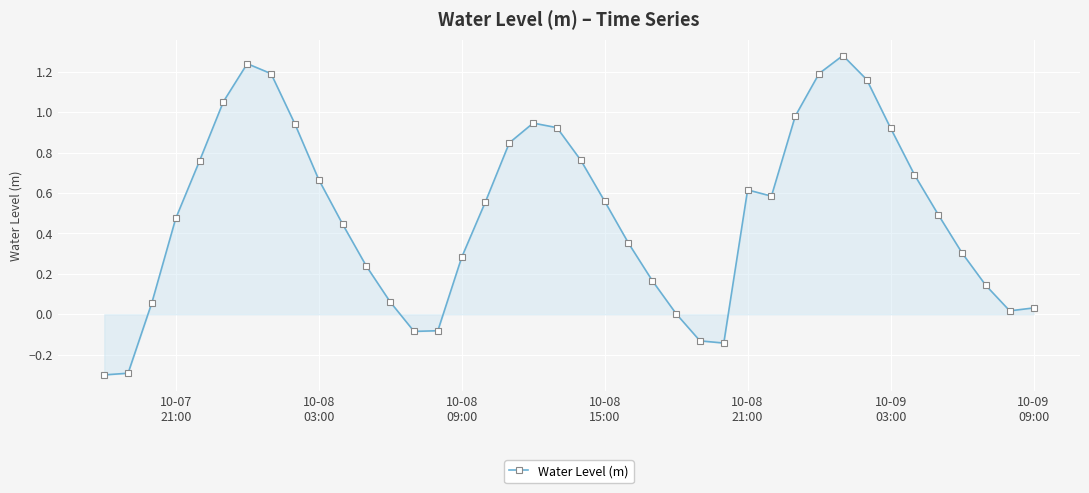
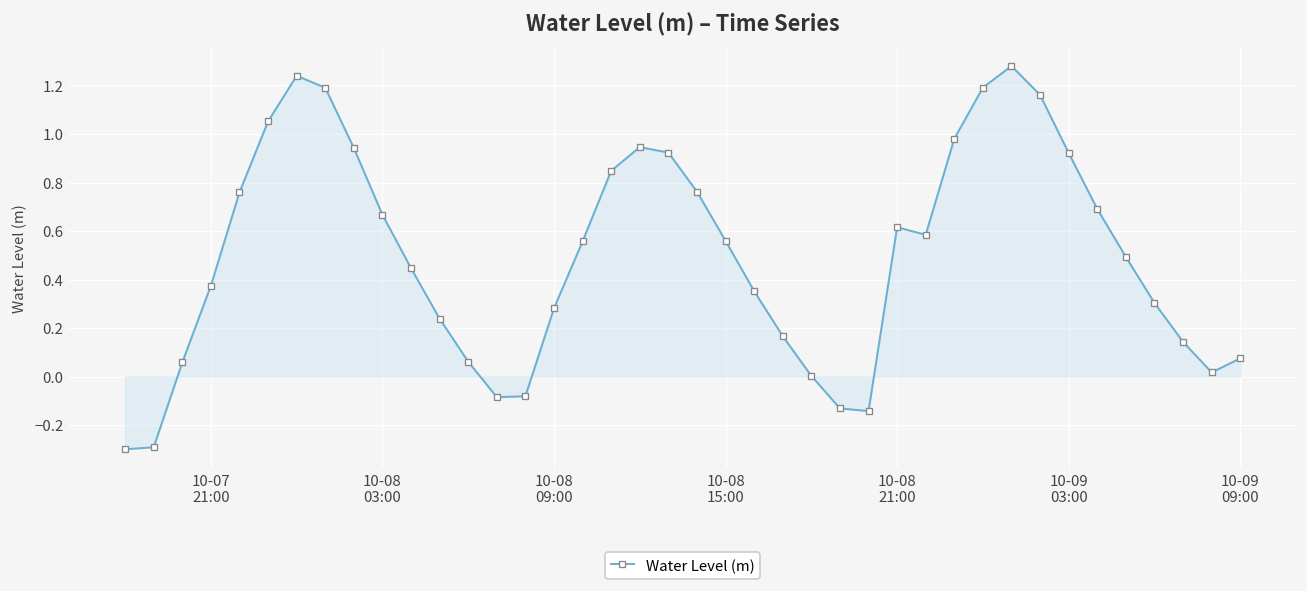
Water Level (m), 10-07 21:00: 0.47 -> 0.37
Water Level (m), 10-09 09:00: 0.03 -> 0.07
